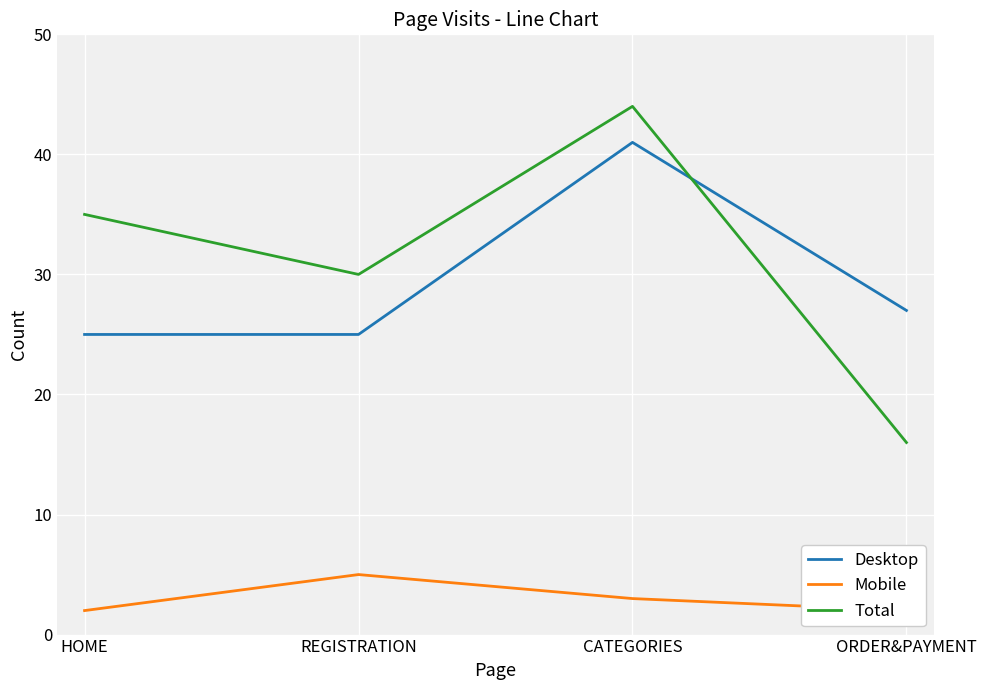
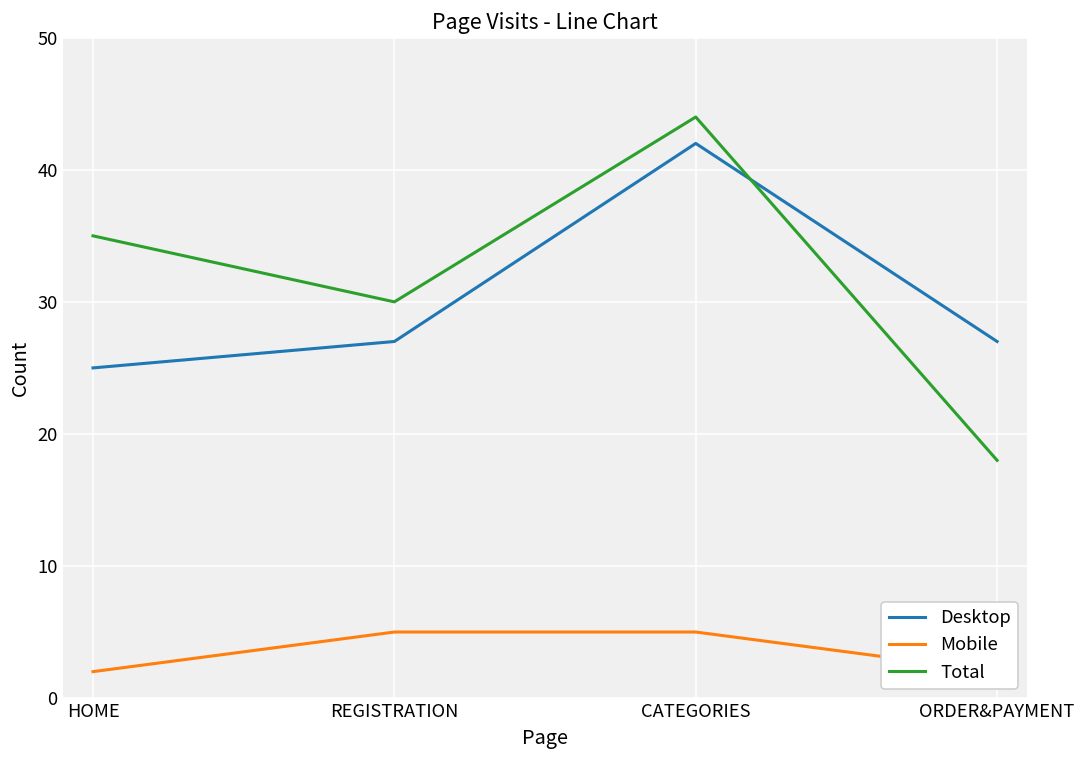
Desktop, REGISTRATION: 25 -> 27
Desktop, CATEGORIES: 41 -> 42
Mobile, CATEGORIES: 3 -> 5
Total, ORDER&PAYMENT: 16 -> 18
